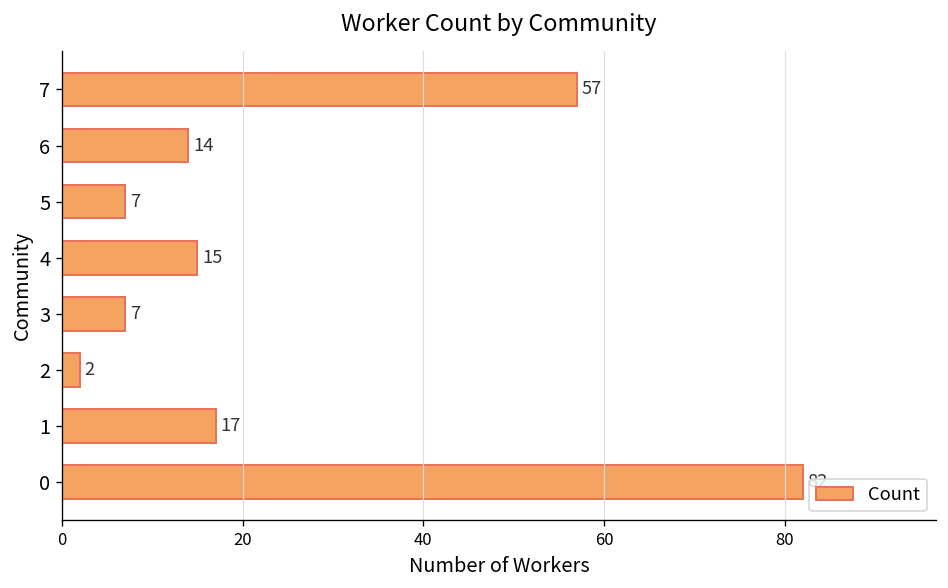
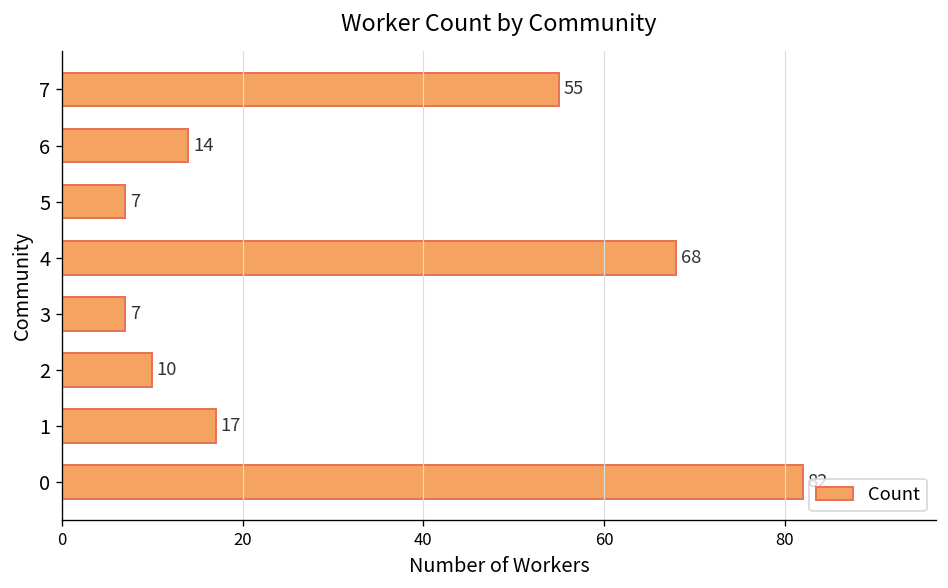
7: 57 -> 55
4: 15 -> 68
2: 2 -> 10
